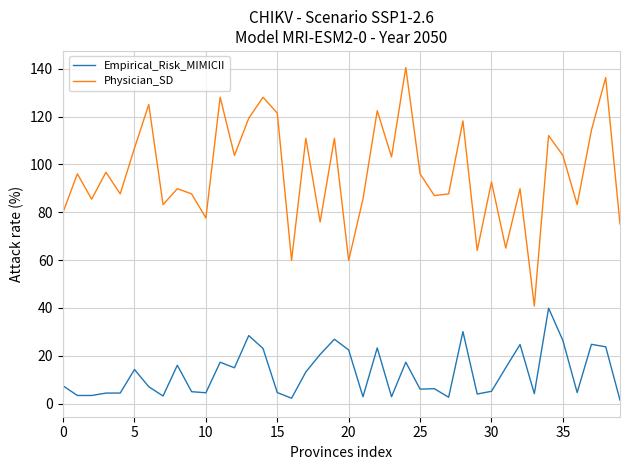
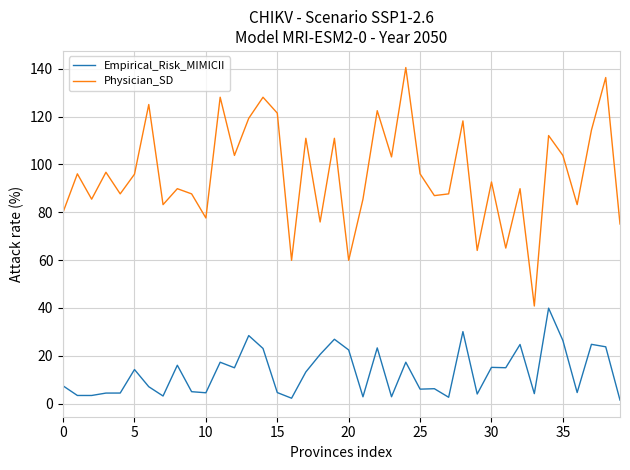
Physician_SD, 5: 107 -> 96
Empirical_Risk_MIMICII, 30: 5 -> 15
